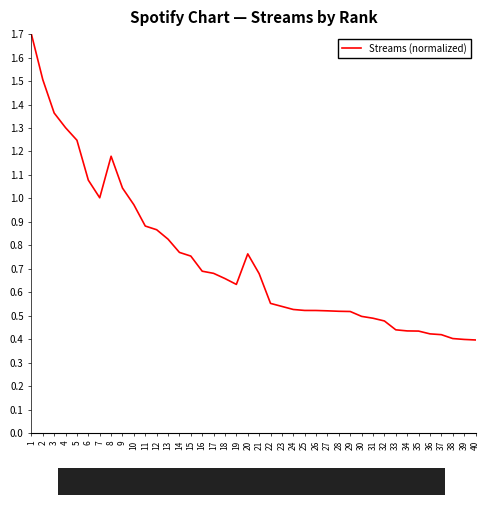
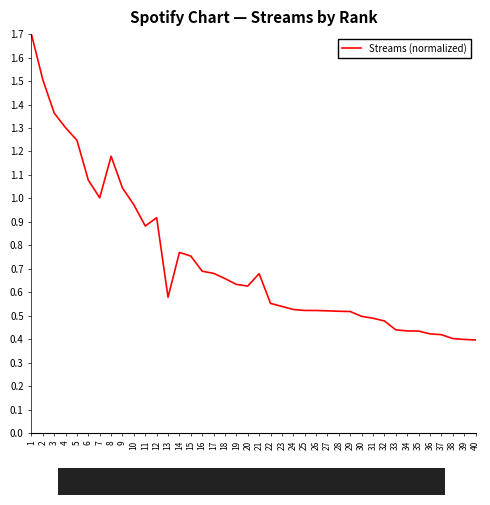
12: 0.87 -> 0.92
13: 0.83 -> 0.58
20: 0.76 -> 0.63
